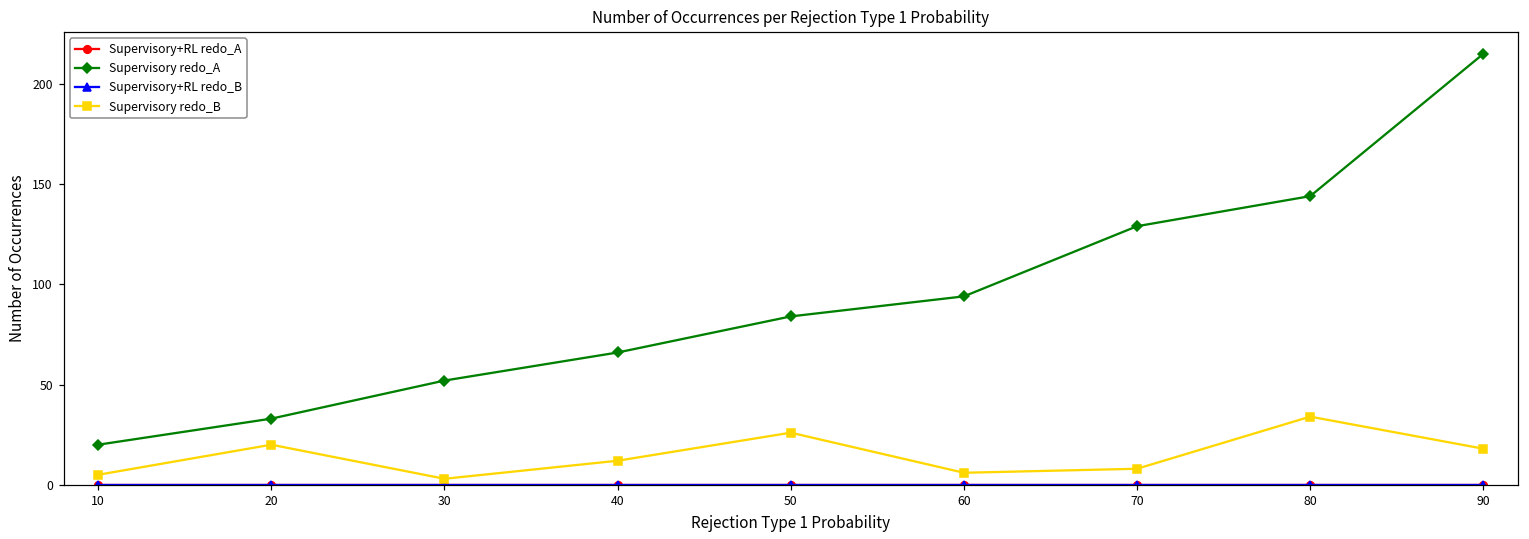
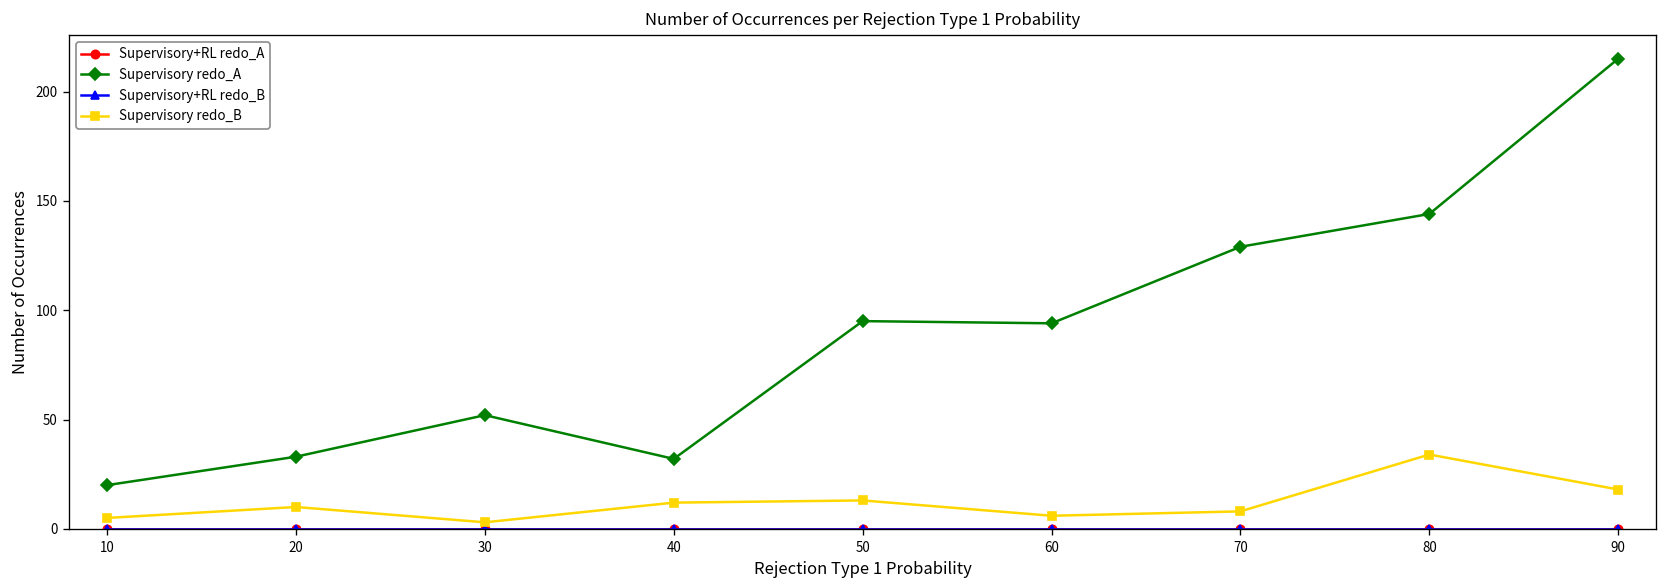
Supervisory redo_B, 20: 20 -> 10
Supervisory redo_A, 40: 66 -> 32
Supervisory redo_A, 50: 84 -> 95
Supervisory redo_B, 50: 26 -> 13
